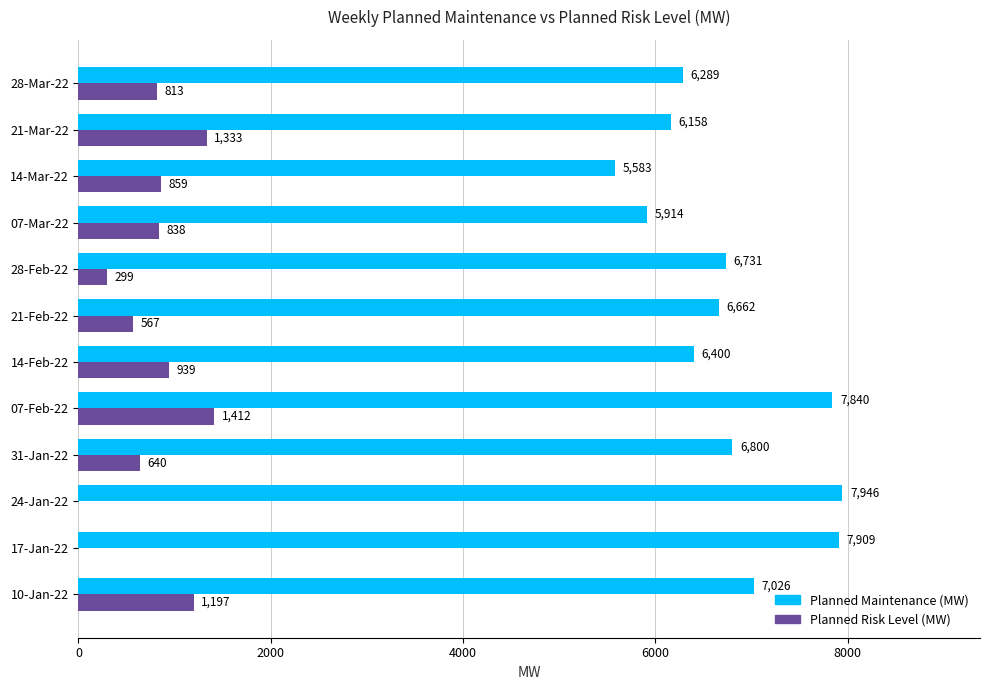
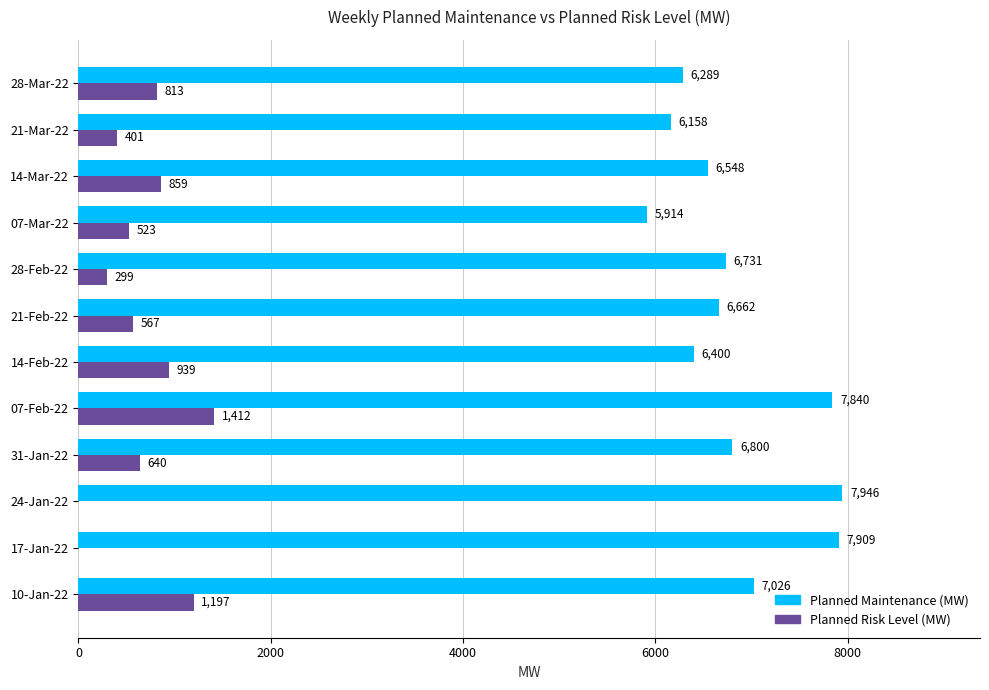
Planned Risk Level (MW), 21-Mar-22: 1,333 -> 401
Planned Maintenance (MW), 14-Mar-22: 5,583 -> 6,548
Planned Risk Level (MW), 07-Mar-22: 838 -> 523
